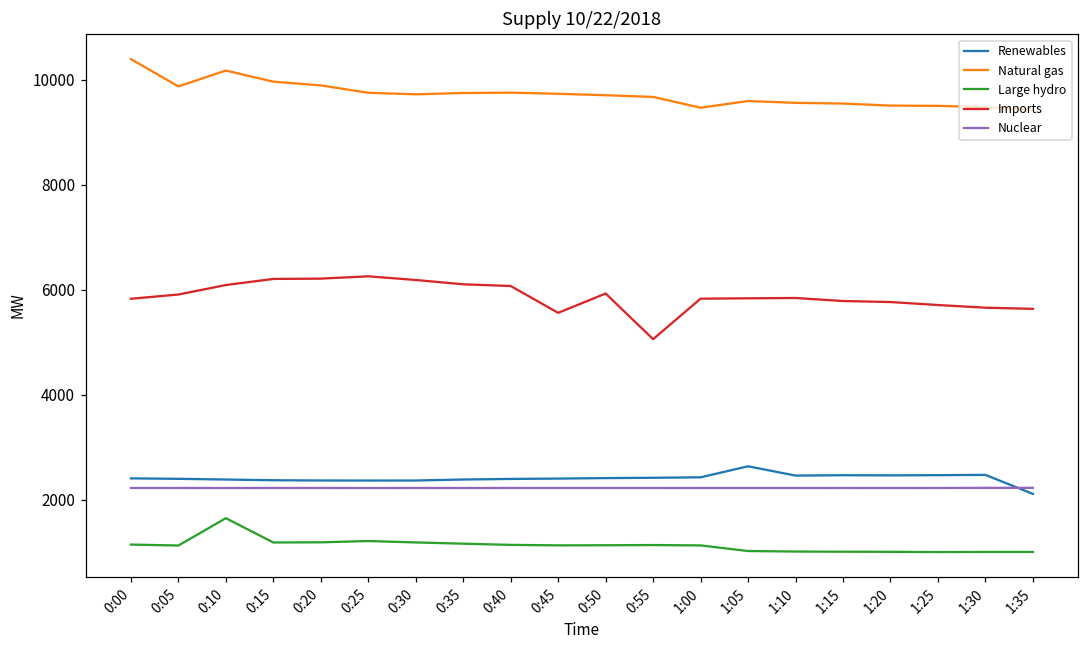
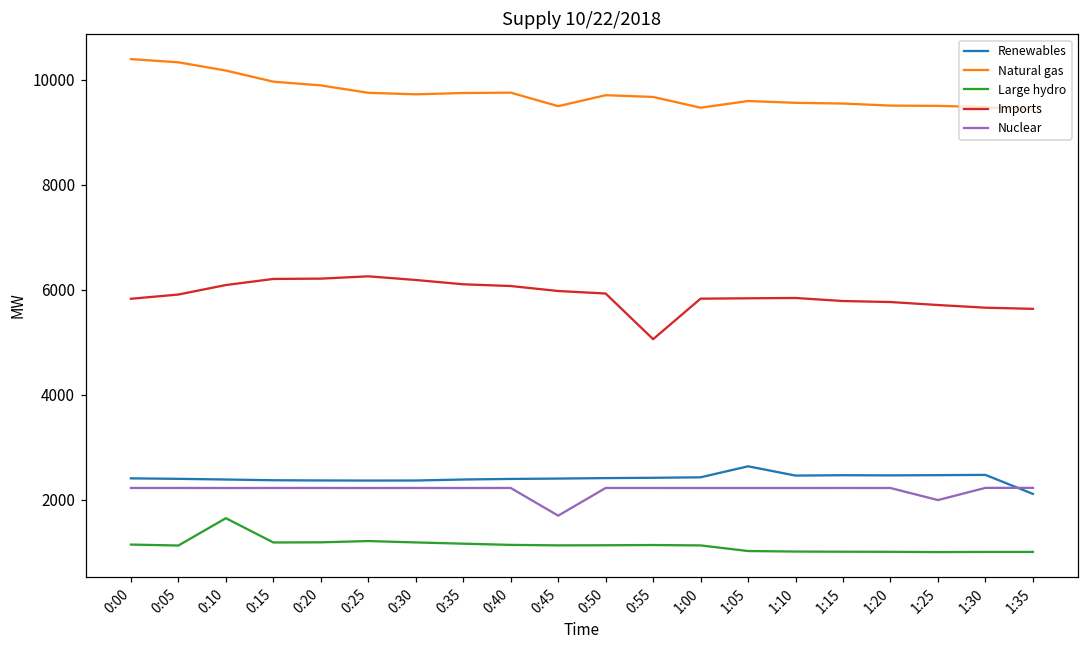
Natural gas, 0:05: 9900 -> 10300
Natural gas, 0:45: 9700 -> 9500
Imports, 0:45: 5600 -> 6000
Nuclear, 0:45: 2200 -> 1700
Nuclear, 1:25: 2200 -> 2000
